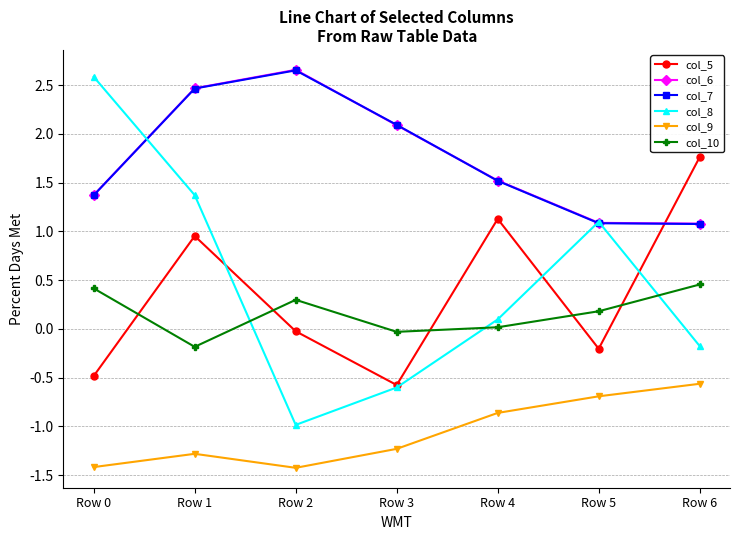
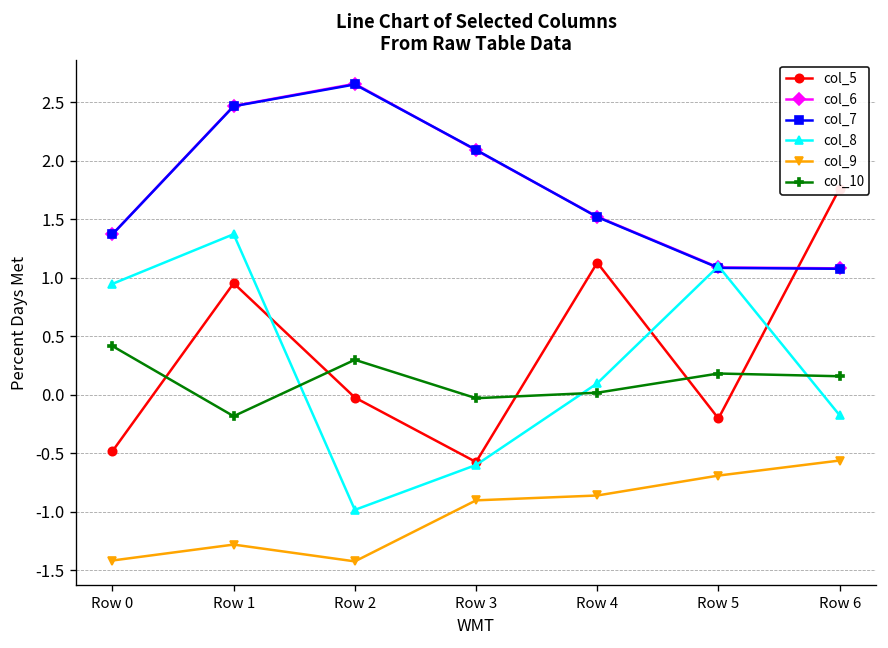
col_8, Row 0: 2.6 -> 0.9
col_9, Row 3: -1.2 -> -0.9
col_10, Row 6: 0.5 -> 0.2
